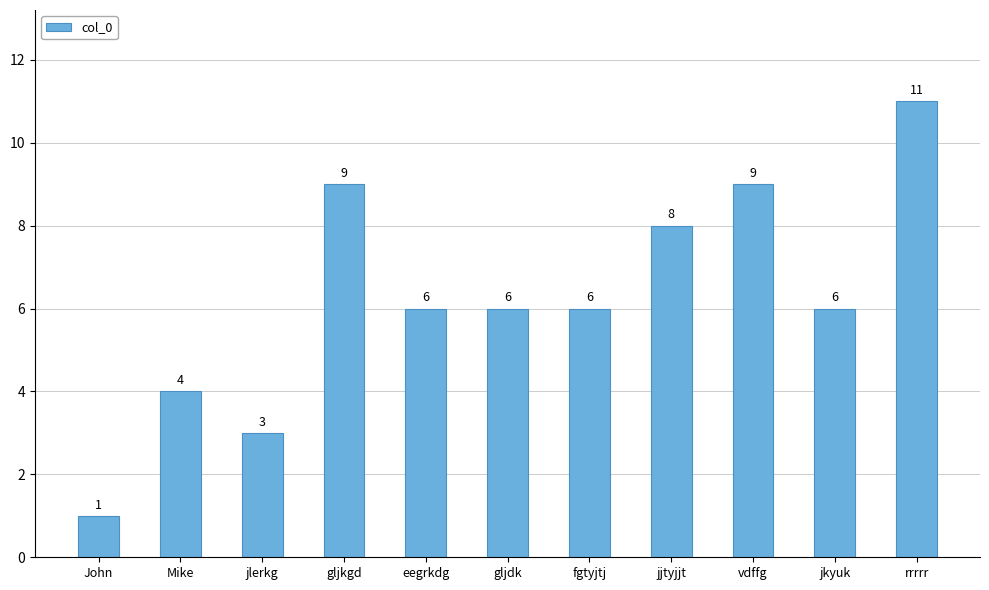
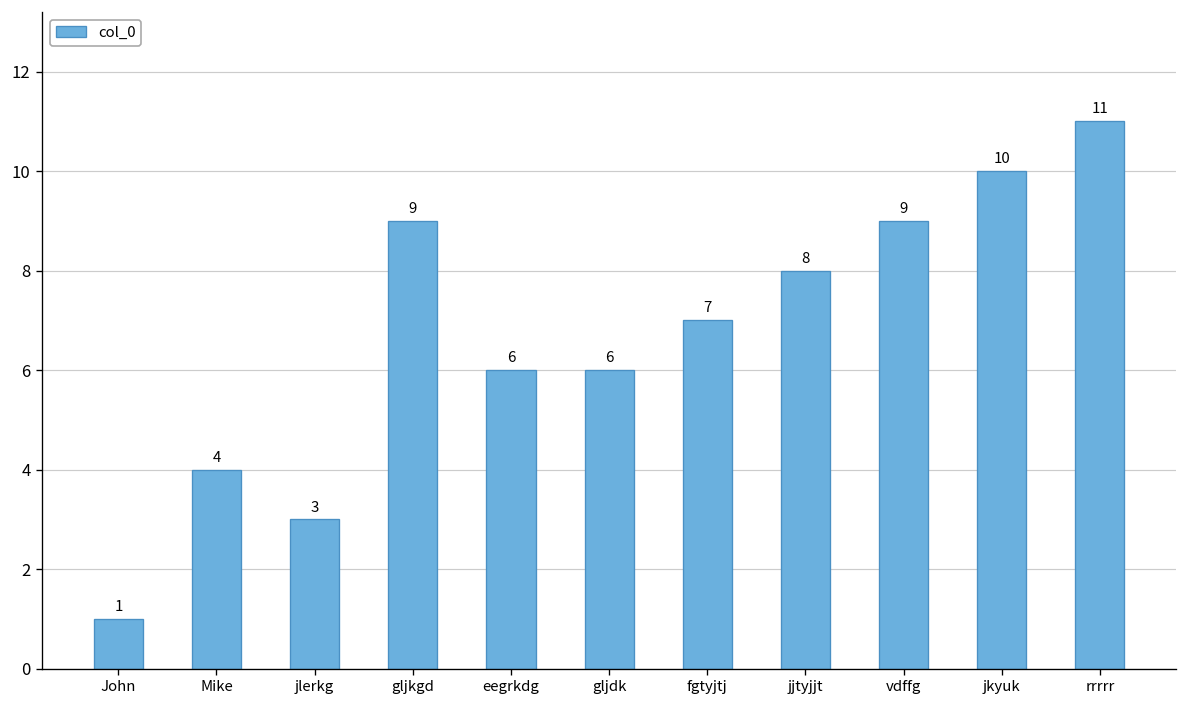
fgtyjtj: 6 -> 7
jkyuk: 6 -> 10
